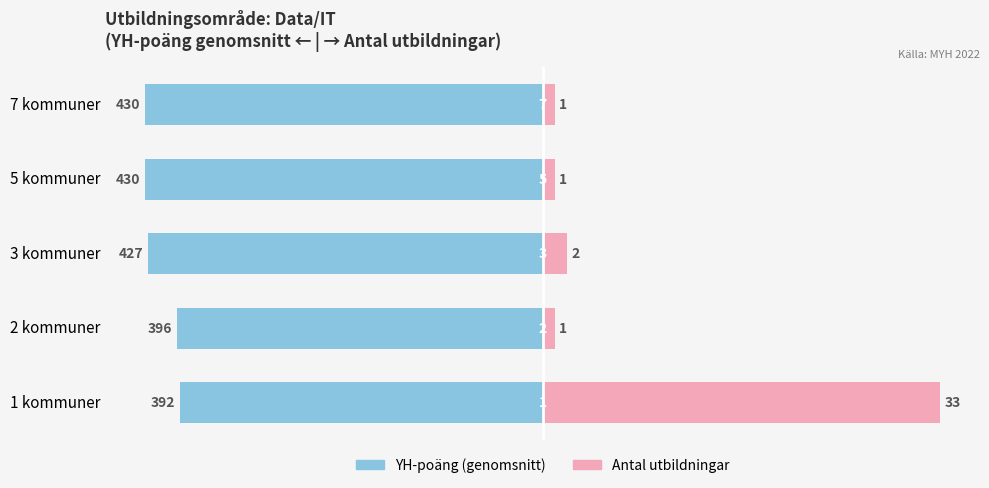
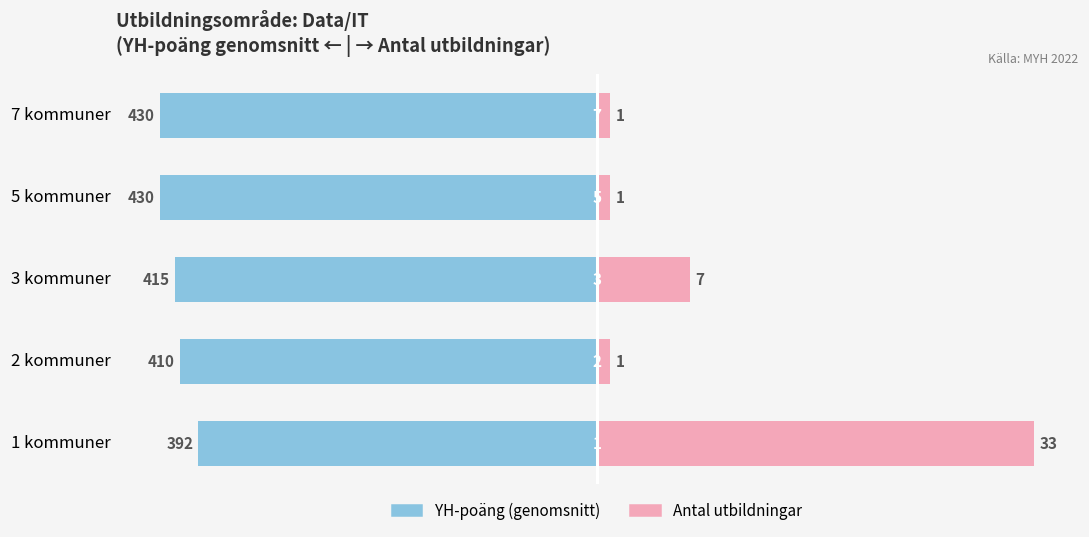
YH-poäng (genomsnitt), 3 kommuner: 427 -> 415
Antal utbildningar, 3 kommuner: 2 -> 7
YH-poäng (genomsnitt), 2 kommuner: 396 -> 410
